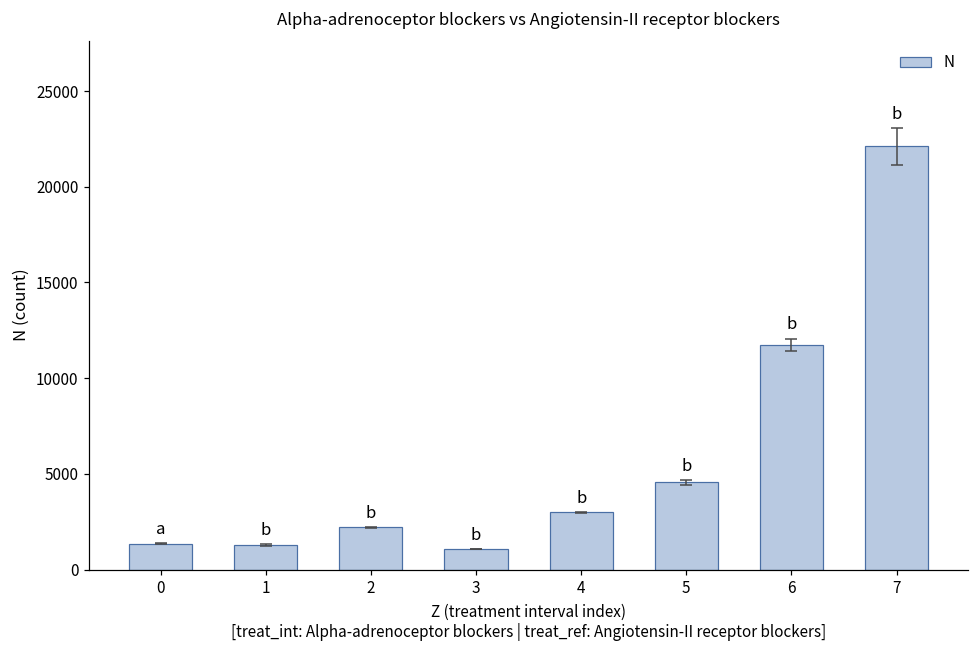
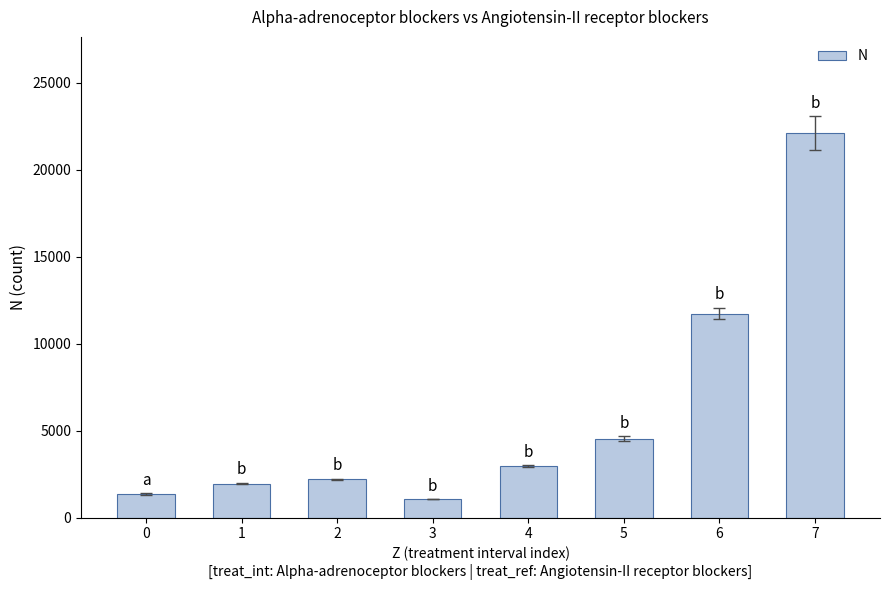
N, 1: 1300 -> 2000
